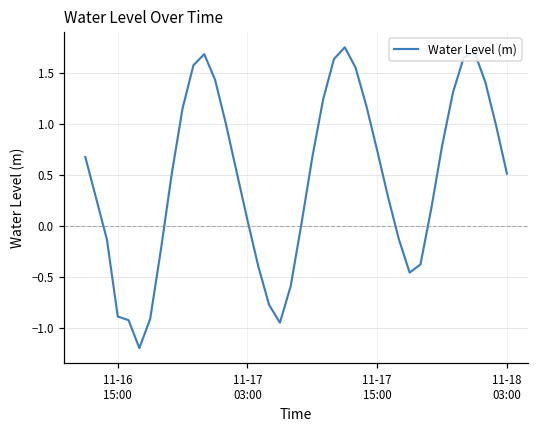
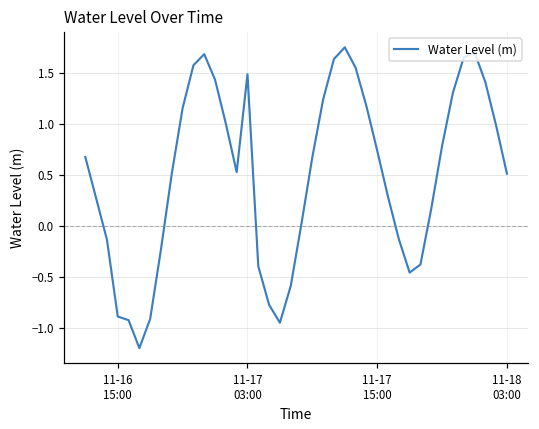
11-17 03:00: 0.1 -> 1.5
